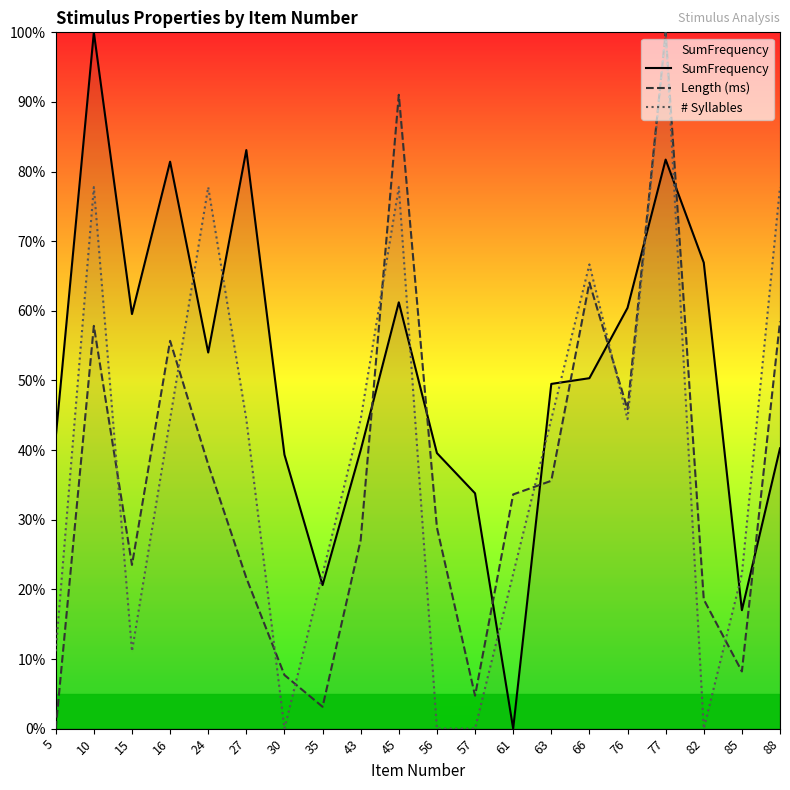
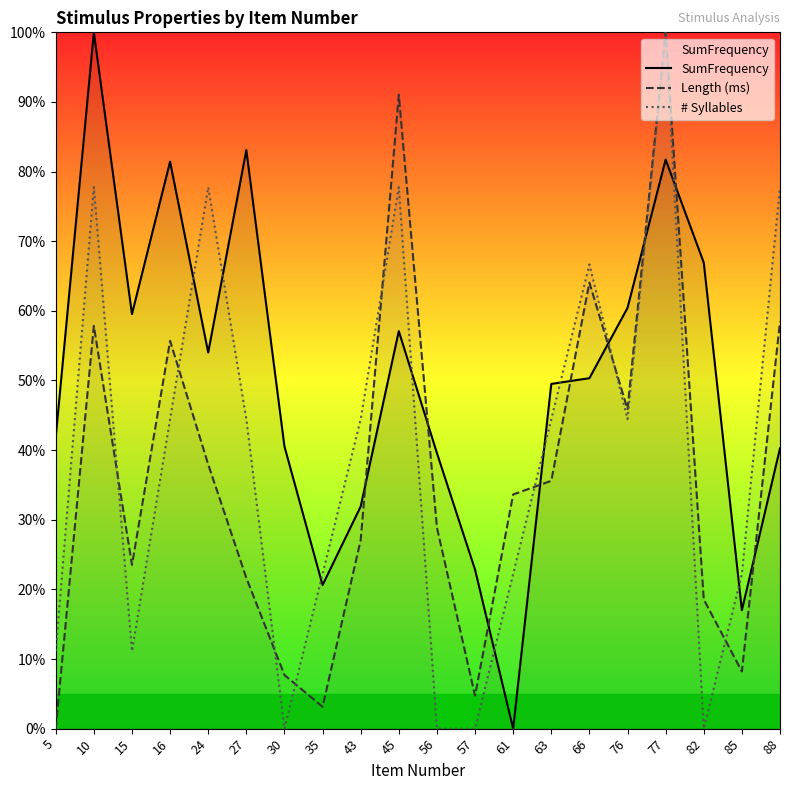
SumFrequency, 30: 39% -> 41%
SumFrequency, 43: 40% -> 32%
SumFrequency, 45: 61% -> 57%
SumFrequency, 57: 34% -> 23%
